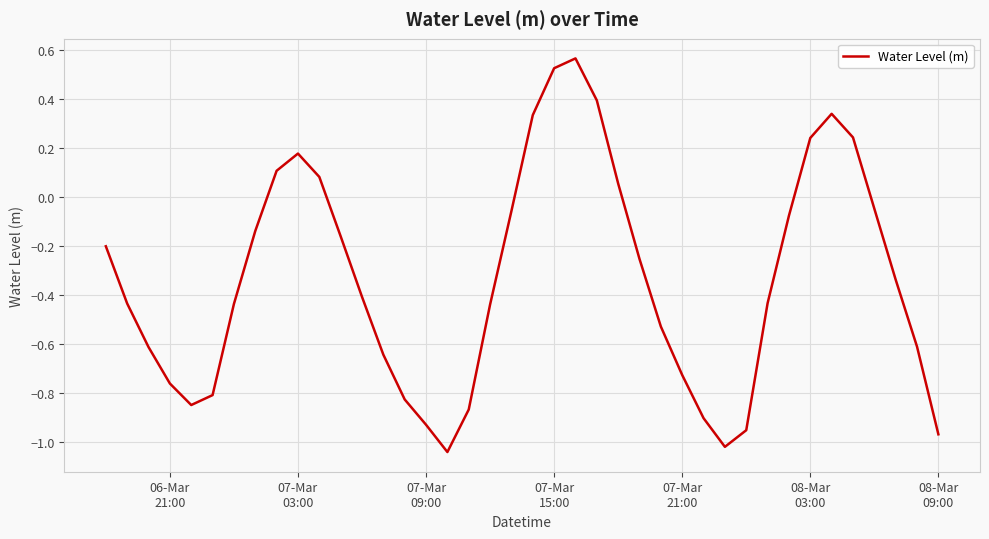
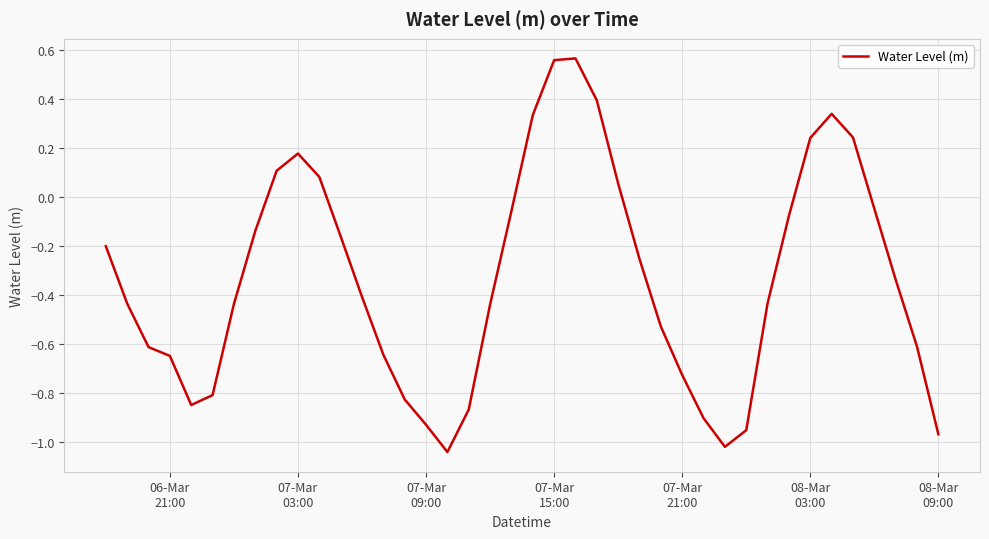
06-Mar 21:00: -0.76 -> -0.65
07-Mar 15:00: 0.53 -> 0.56
